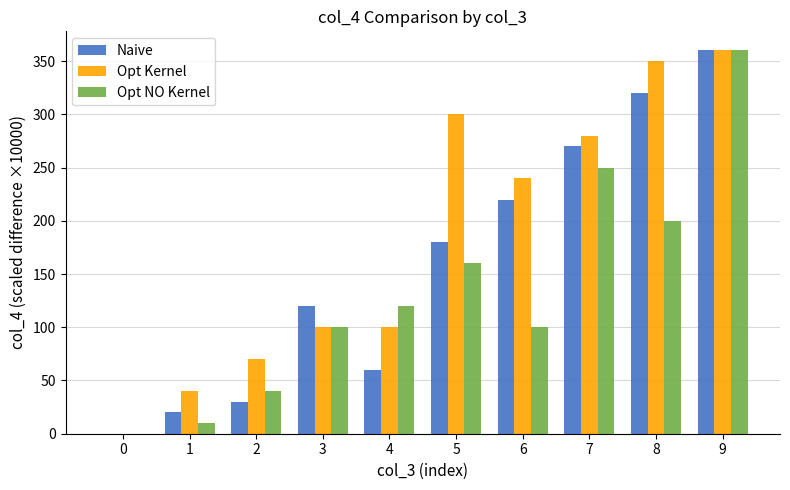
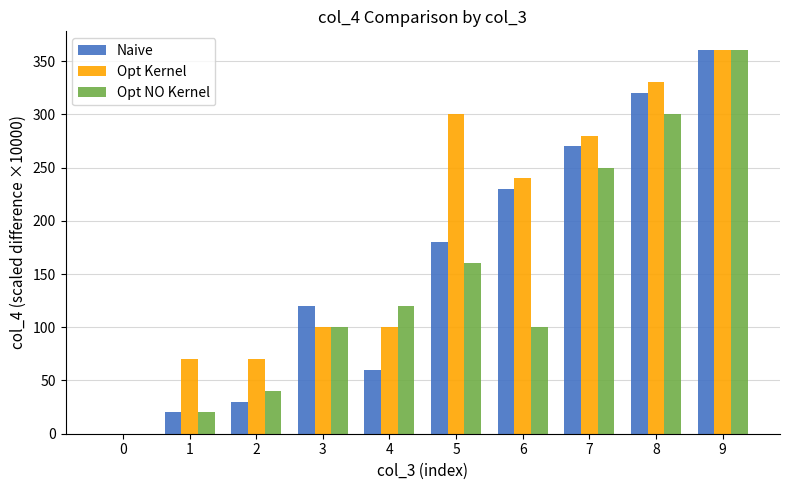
Opt Kernel, 1: 40 -> 70
Opt NO Kernel, 1: 10 -> 20
Naive, 6: 220 -> 230
Opt Kernel, 8: 350 -> 330
Opt NO Kernel, 8: 200 -> 300
